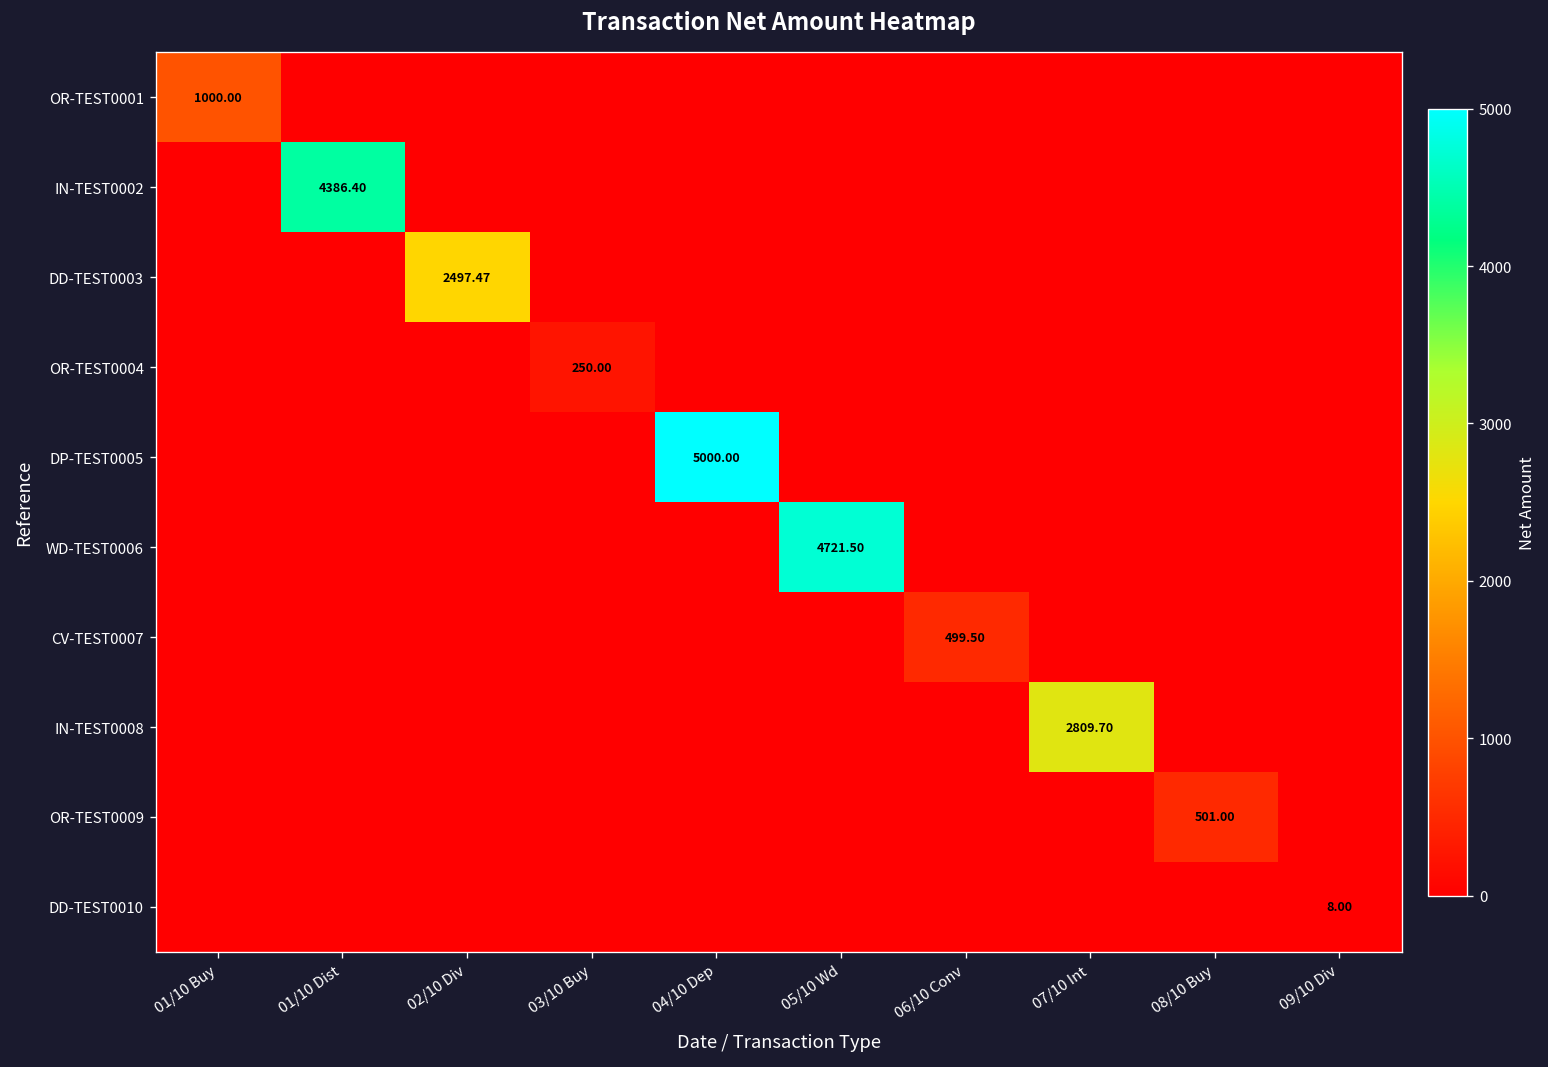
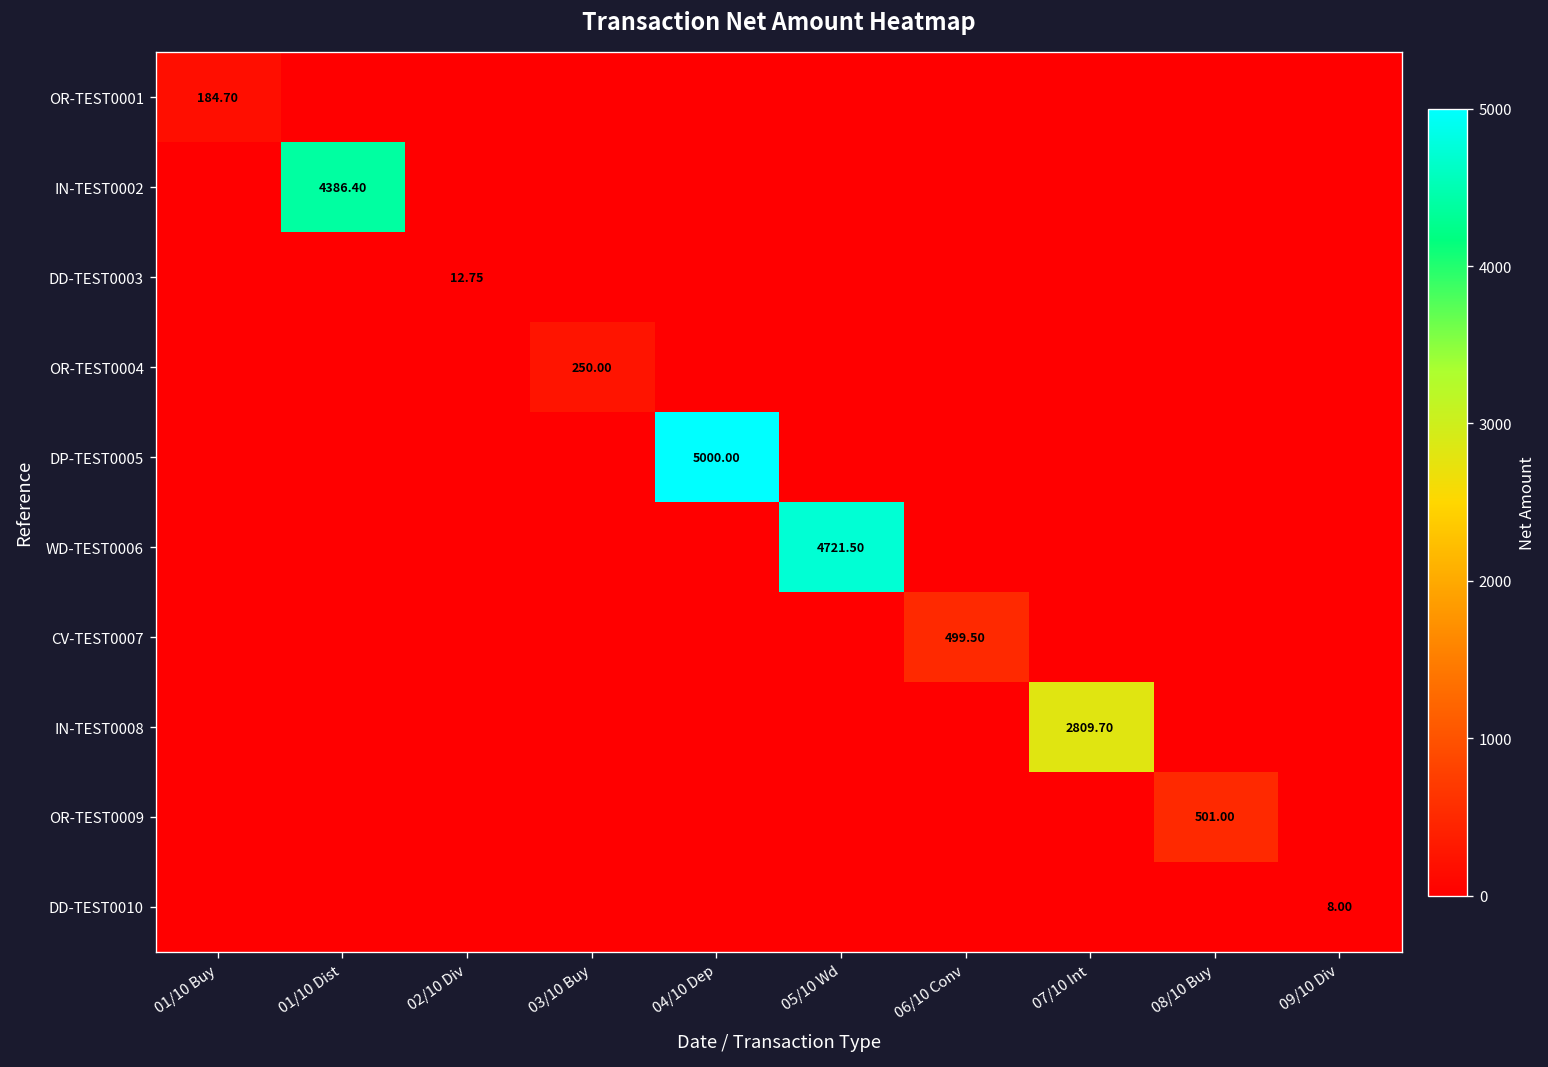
OR-TEST0001, 01/10 Buy: 1000.00 -> 184.70
DD-TEST0003, 02/10 Div: 2497.47 -> 12.75
